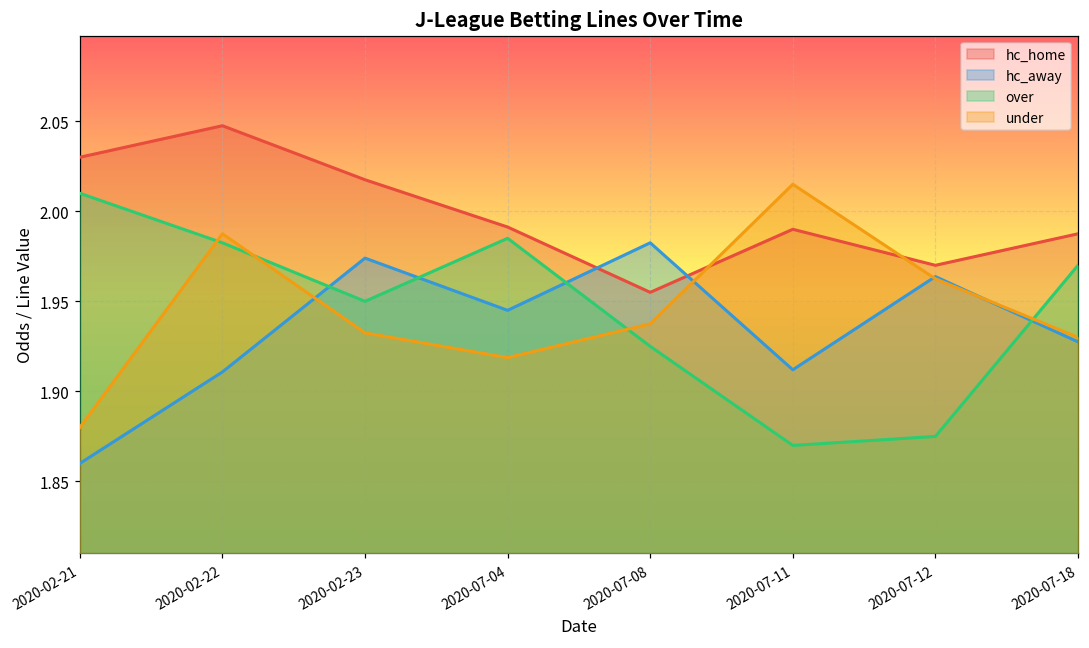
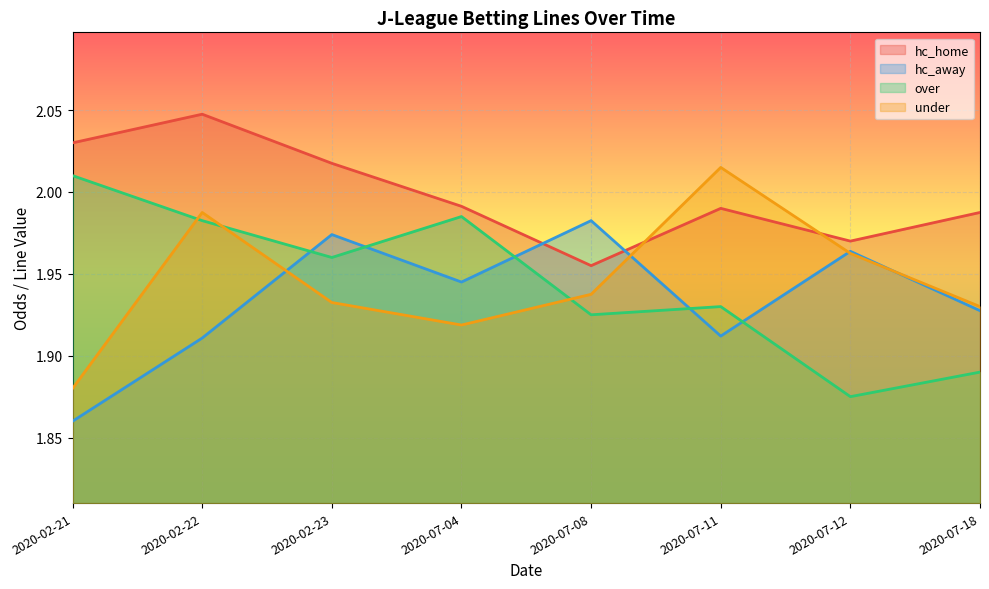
over, 2020-02-23: 1.95 -> 1.96
over, 2020-07-11: 1.87 -> 1.93
over, 2020-07-18: 1.97 -> 1.89
